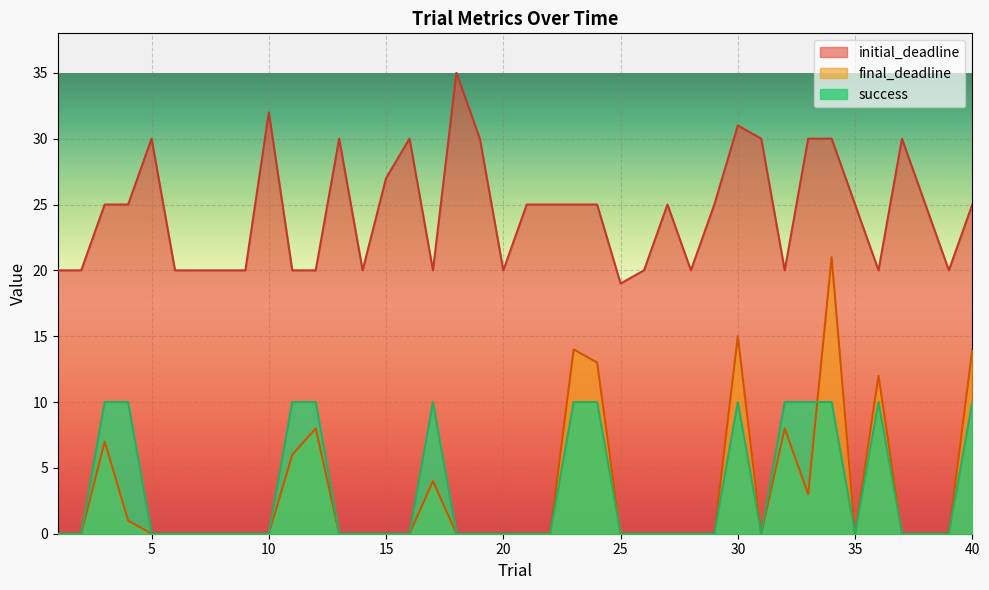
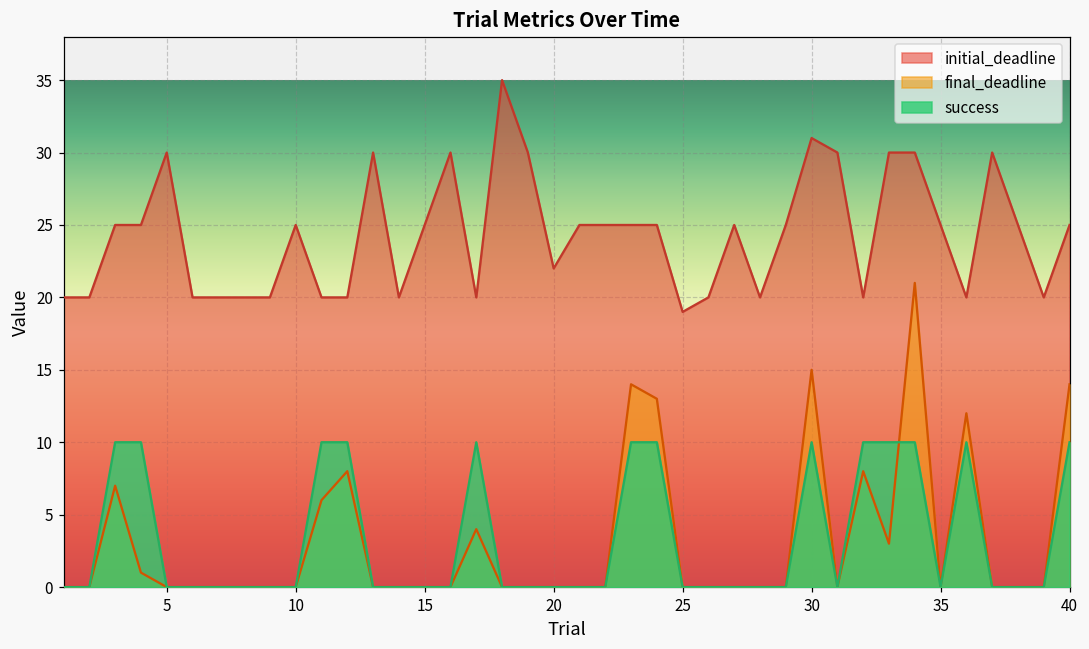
initial_deadline, 10: 32 -> 25
initial_deadline, 15: 27 -> 25
initial_deadline, 20: 20 -> 22
